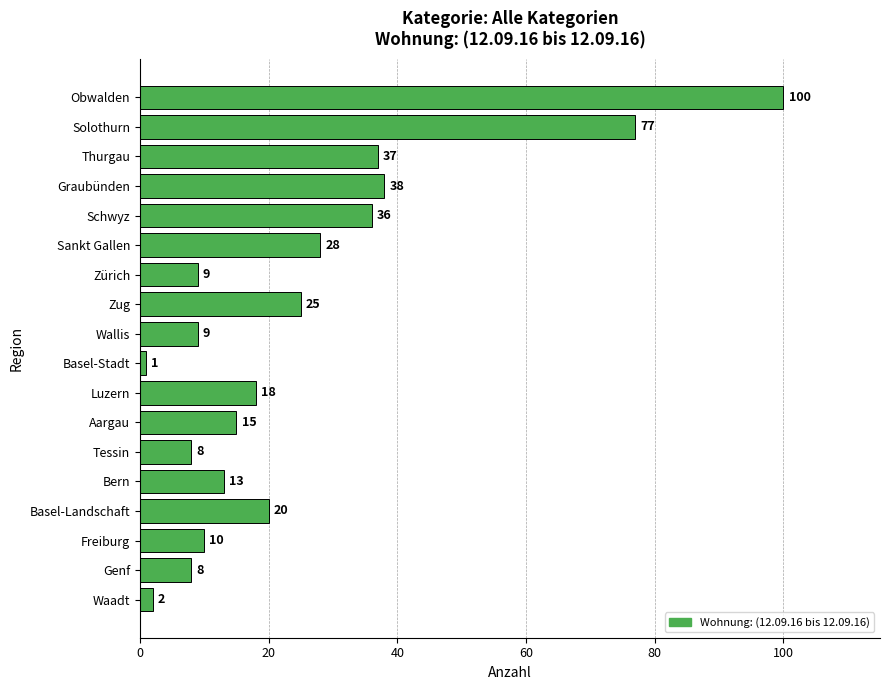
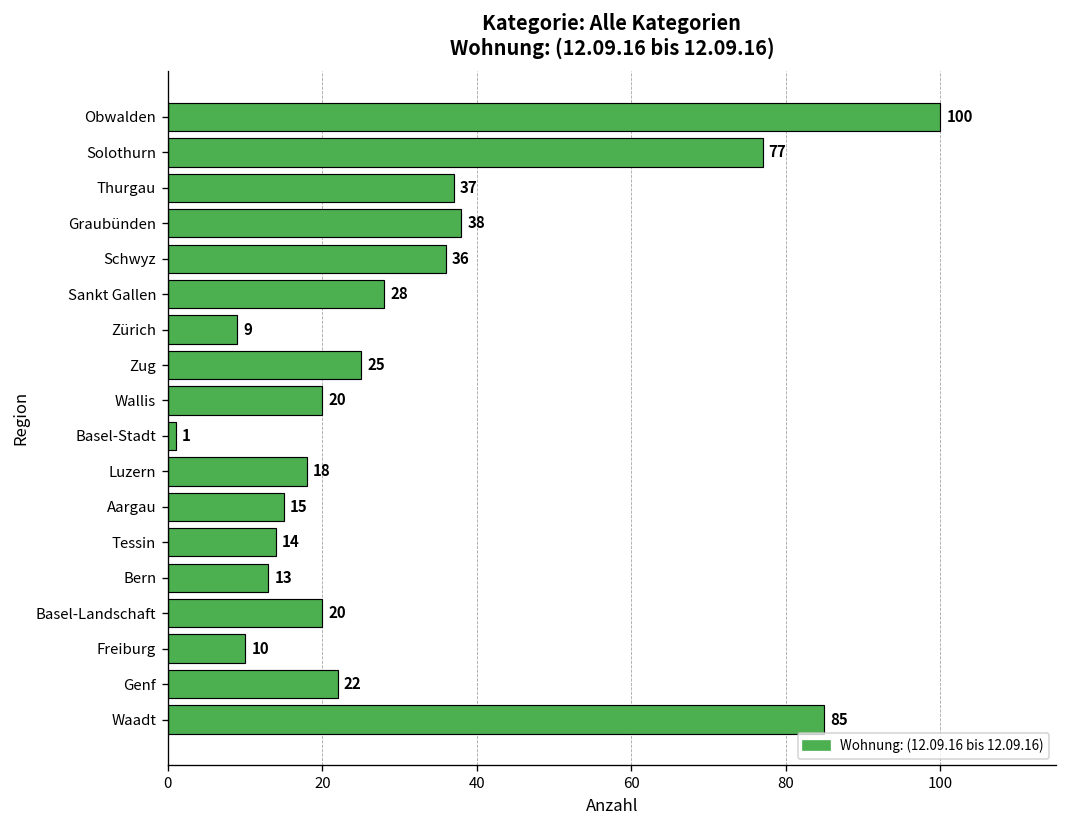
Wallis: 9 -> 20
Tessin: 8 -> 14
Genf: 8 -> 22
Waadt: 2 -> 85
